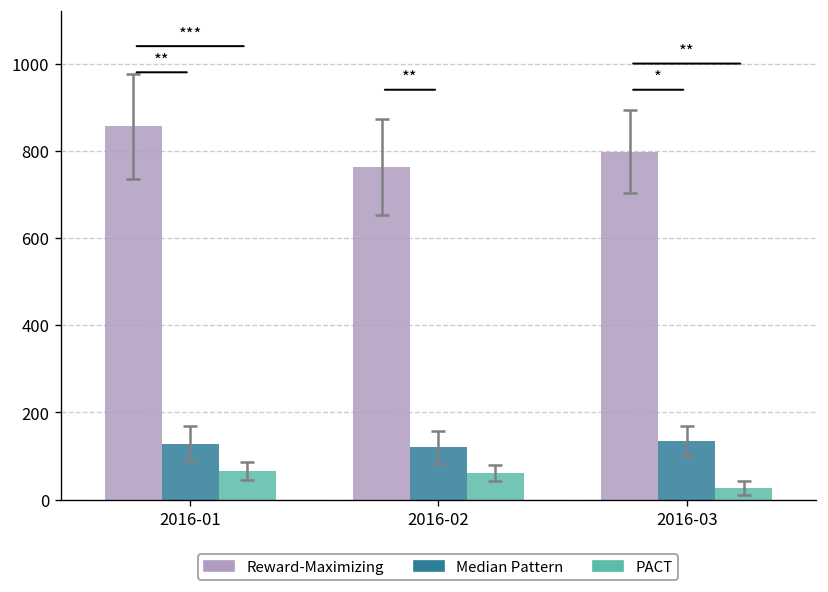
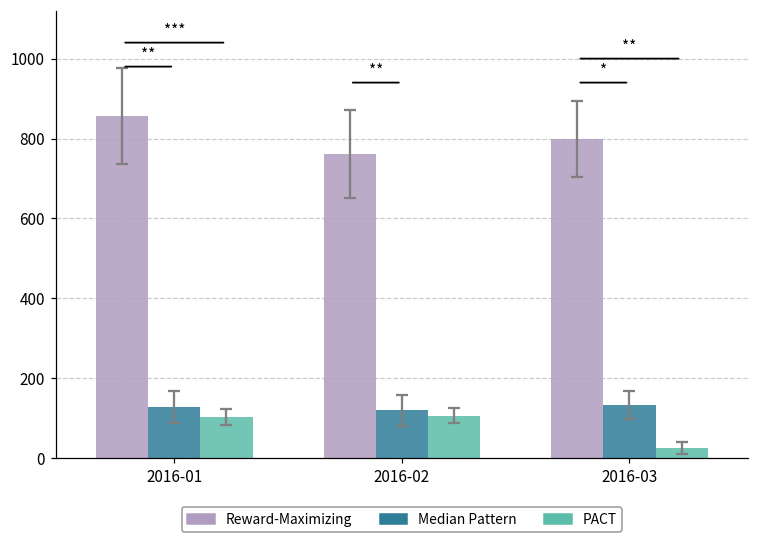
PACT, 2016-01: 70 -> 100
PACT, 2016-02: 60 -> 110
